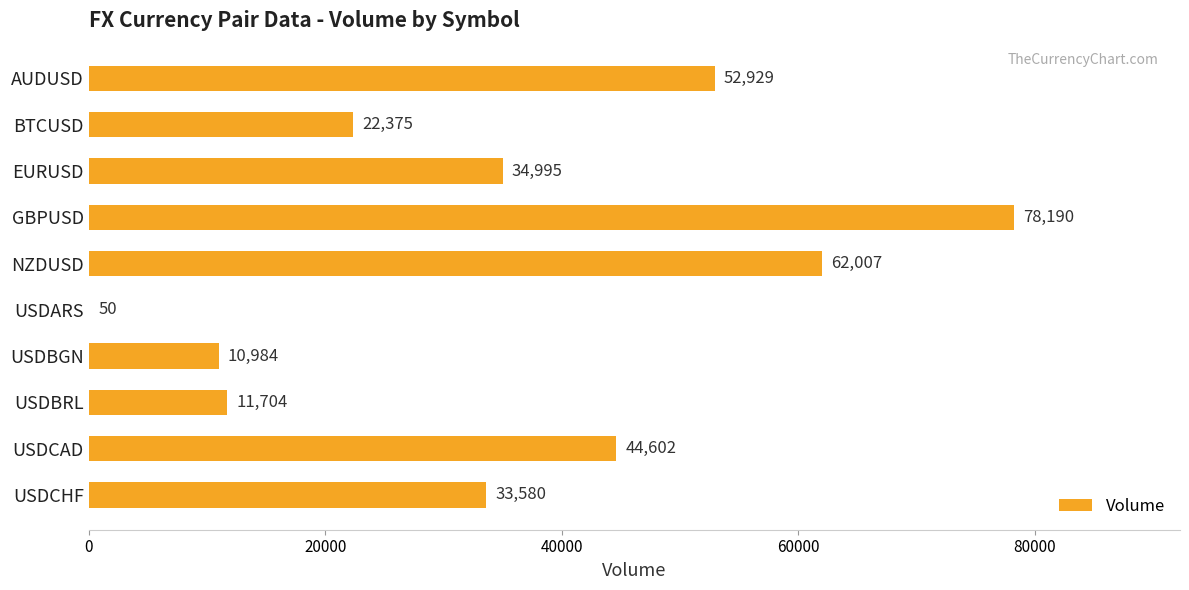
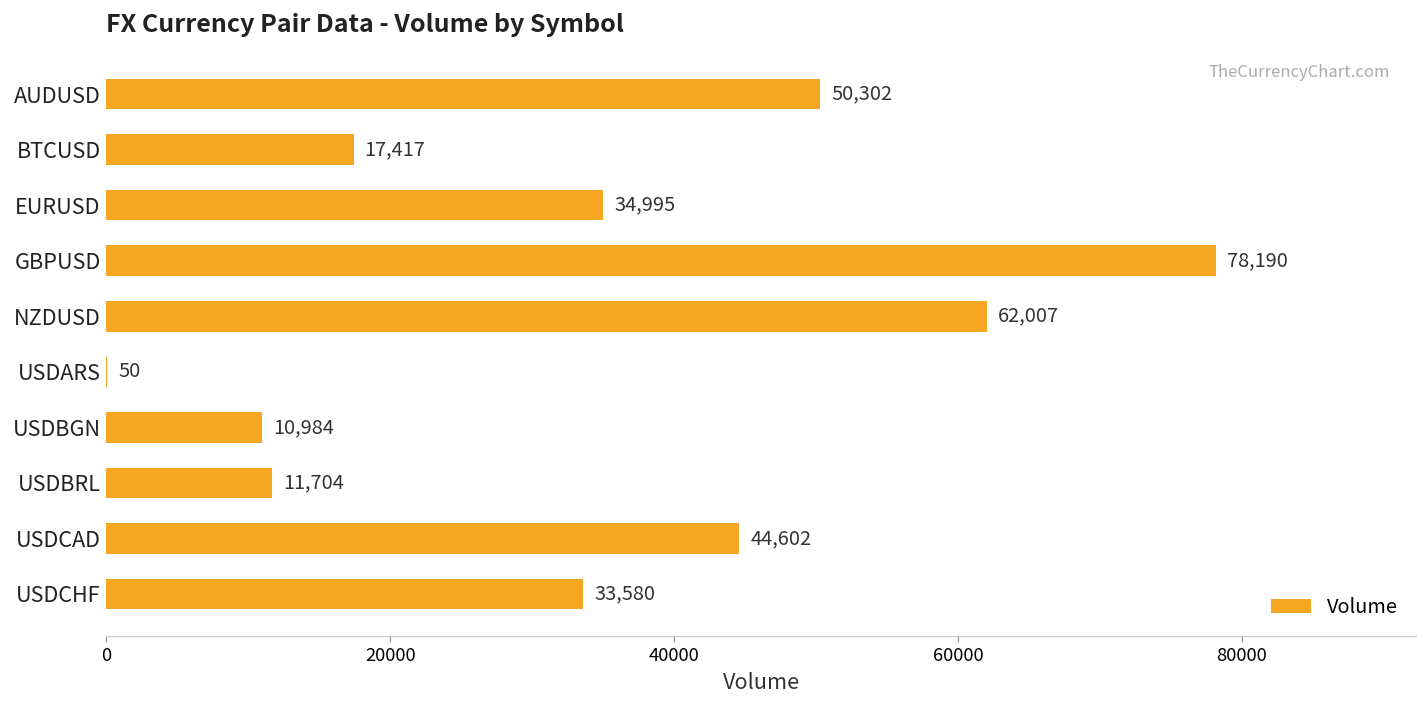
AUDUSD: 52,929 -> 50,302
BTCUSD: 22,375 -> 17,417
